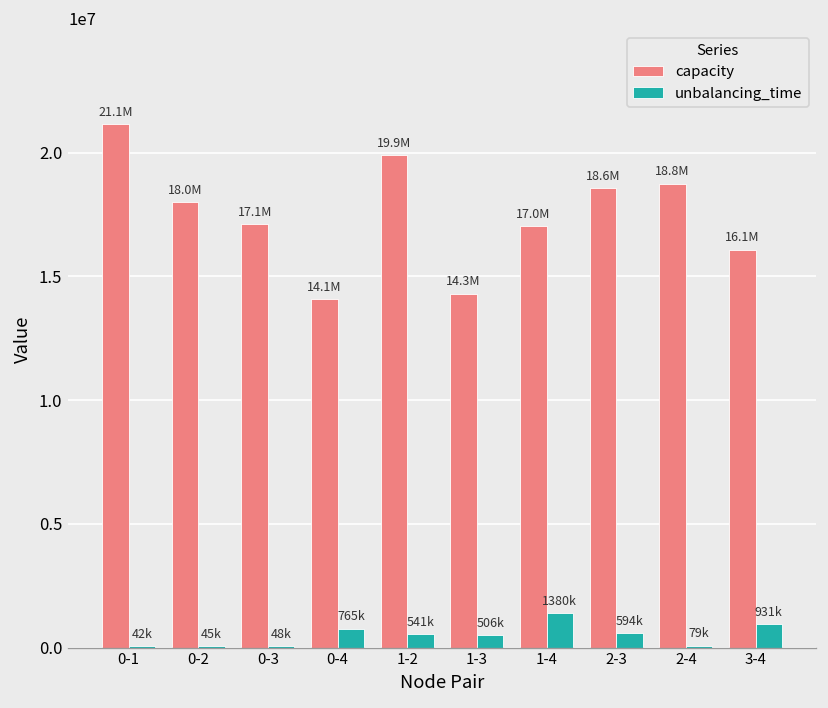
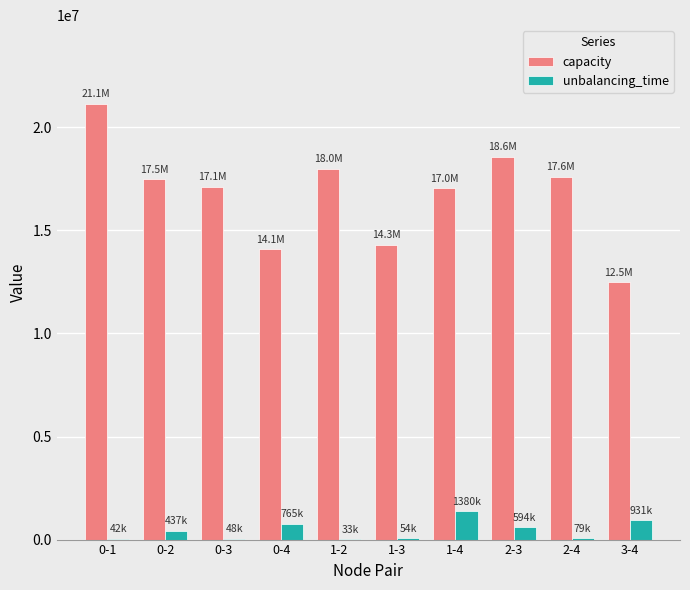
capacity, 0-2: 18.0M -> 17.5M
unbalancing_time, 0-2: 45k -> 437k
capacity, 1-2: 19.9M -> 18.0M
unbalancing_time, 1-2: 541k -> 33k
unbalancing_time, 1-3: 506k -> 54k
capacity, 2-4: 18.8M -> 17.6M
capacity, 3-4: 16.1M -> 12.5M
